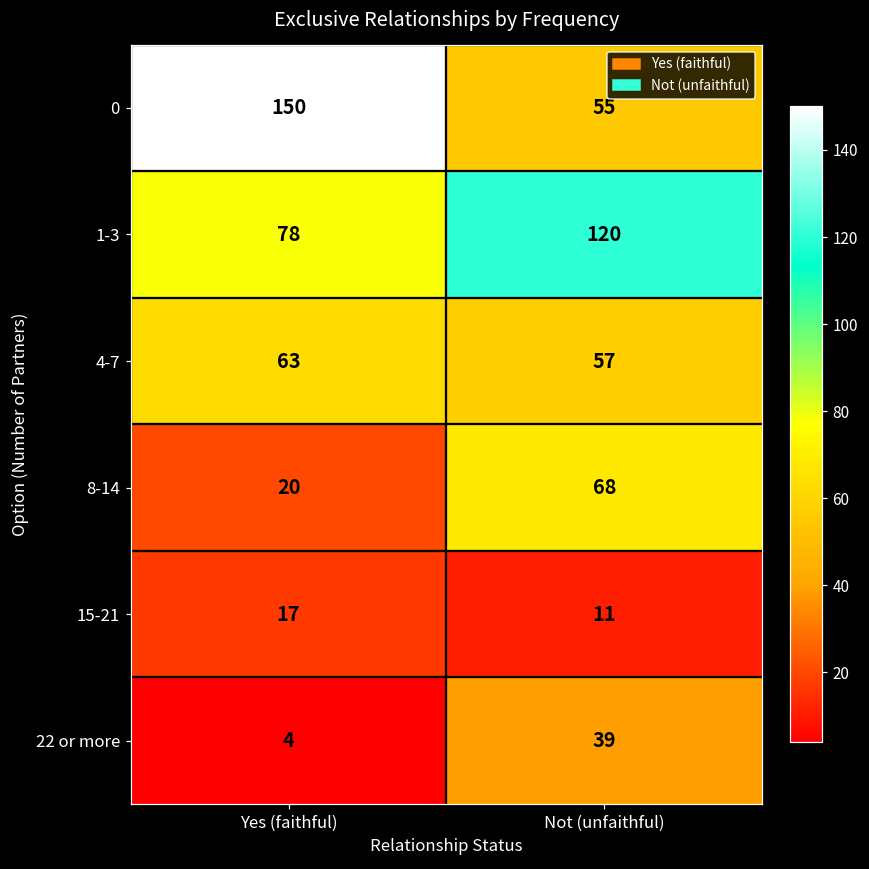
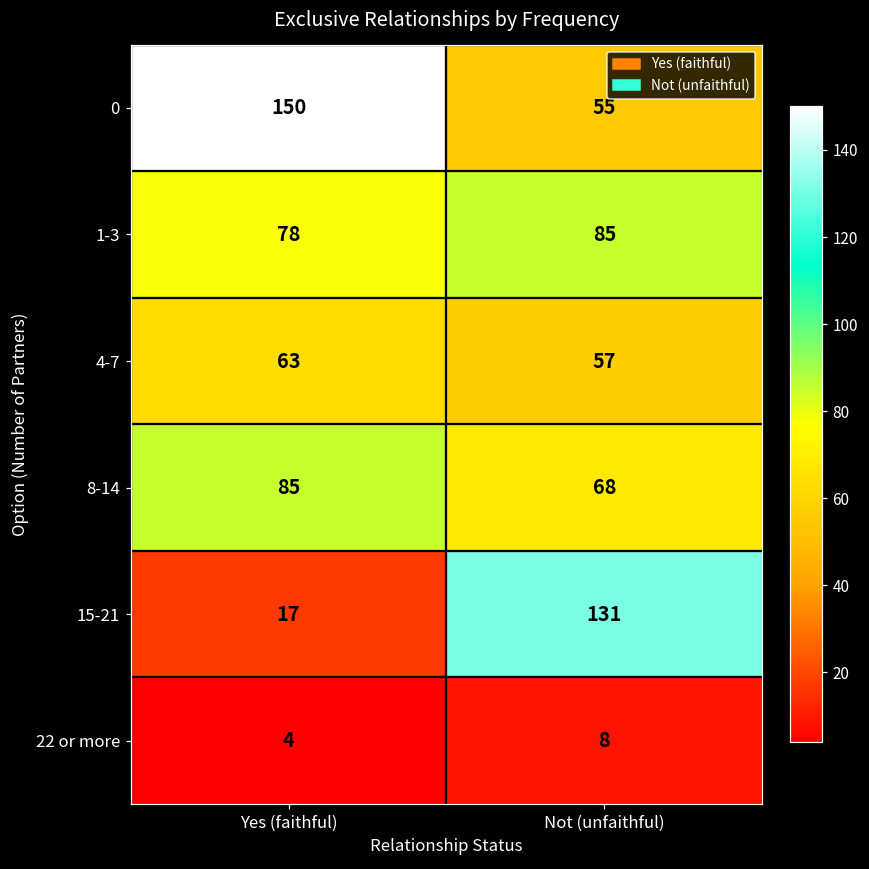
1-3, Not (unfaithful): 120 -> 85
8-14, Yes (faithful): 20 -> 85
15-21, Not (unfaithful): 11 -> 131
22 or more, Not (unfaithful): 39 -> 8
